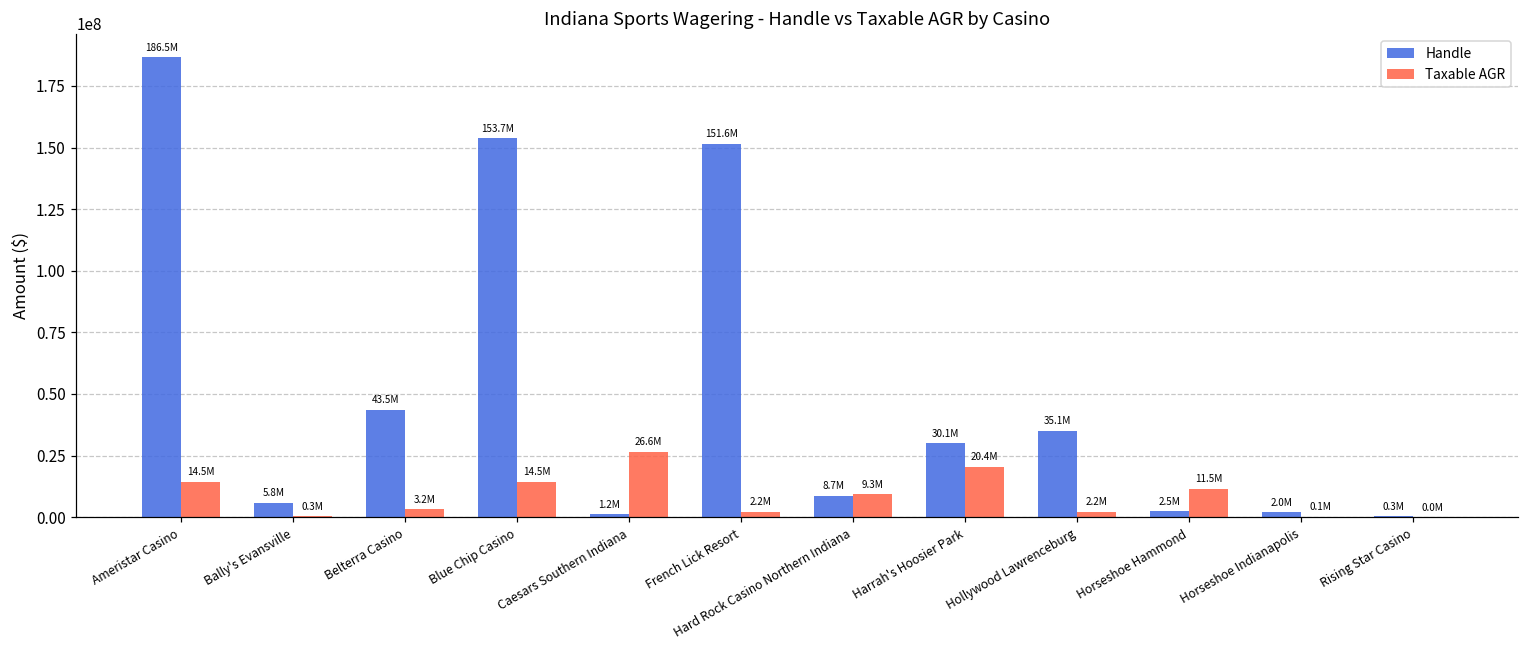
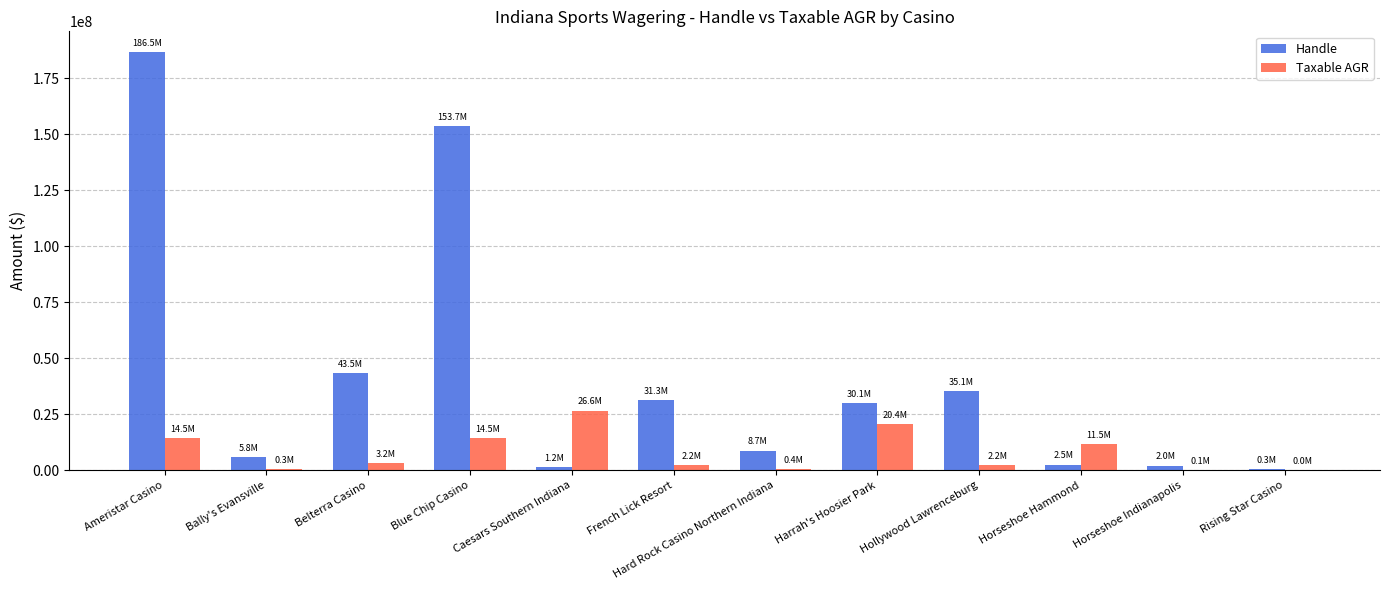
Handle, French Lick Resort: 151.6M -> 31.3M
Taxable AGR, Hard Rock Casino Northern Indiana: 9.3M -> 0.4M
